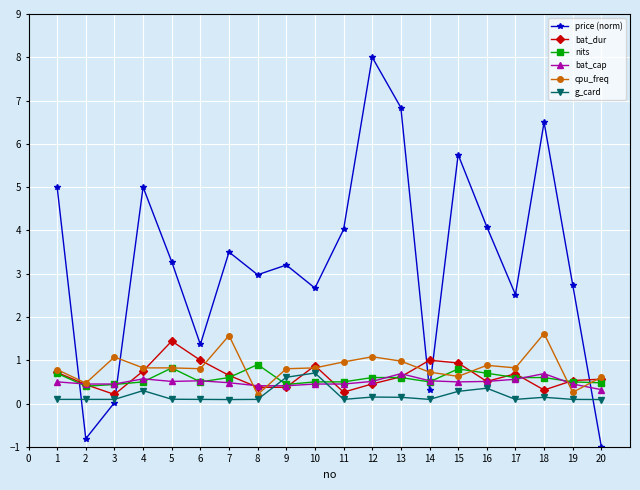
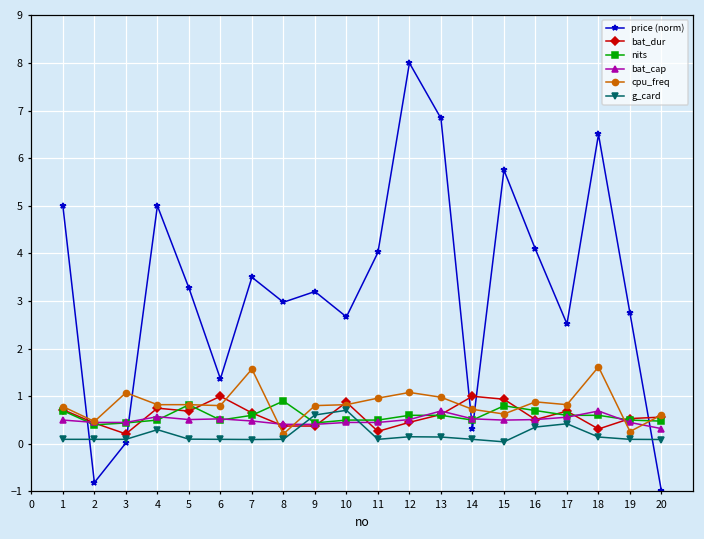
bat_dur, 5: 1.4 -> 0.7
g_card, 15: 0.3 -> 0.0
g_card, 17: 0.1 -> 0.4
